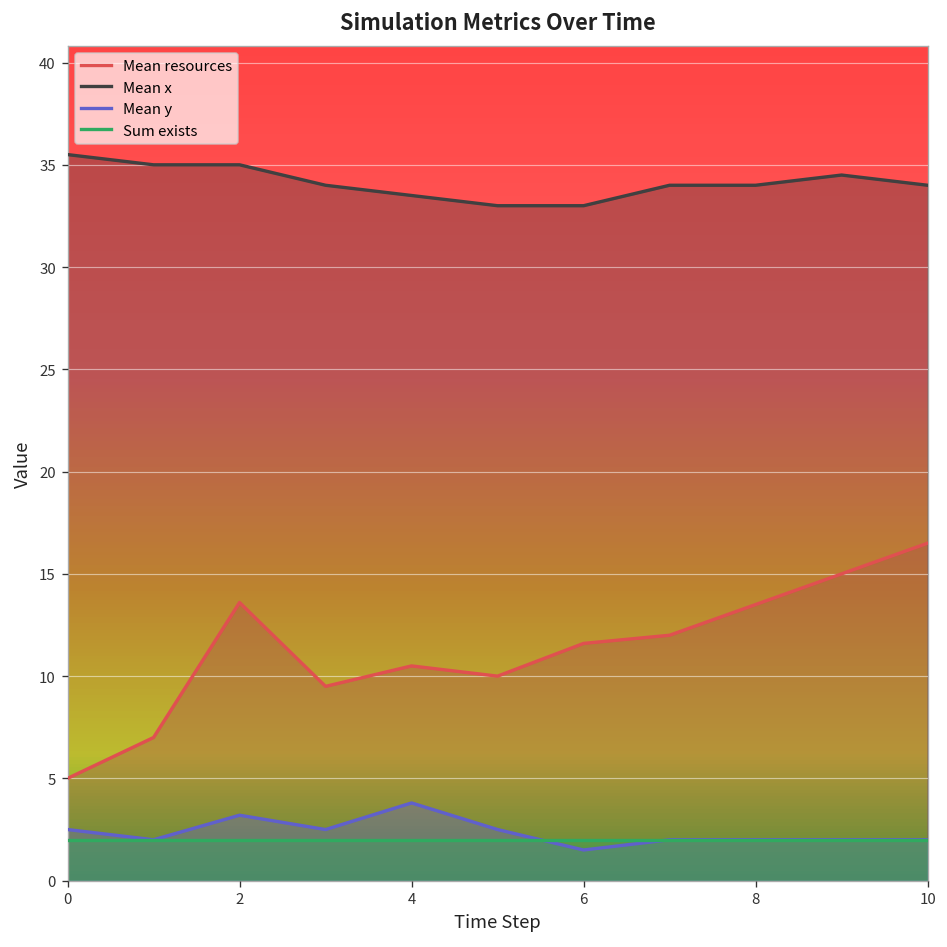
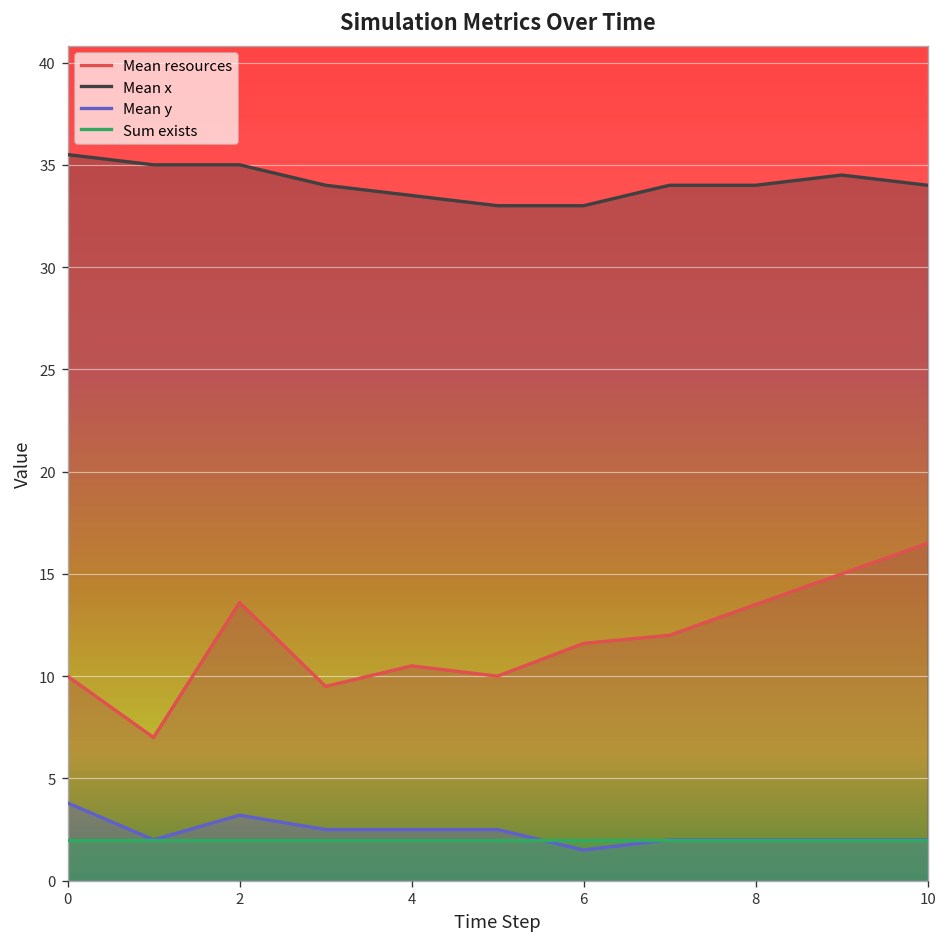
Mean resources, 0: 5 -> 10
Mean y, 0: 2.5 -> 3.8
Mean y, 4: 3.8 -> 2.5
